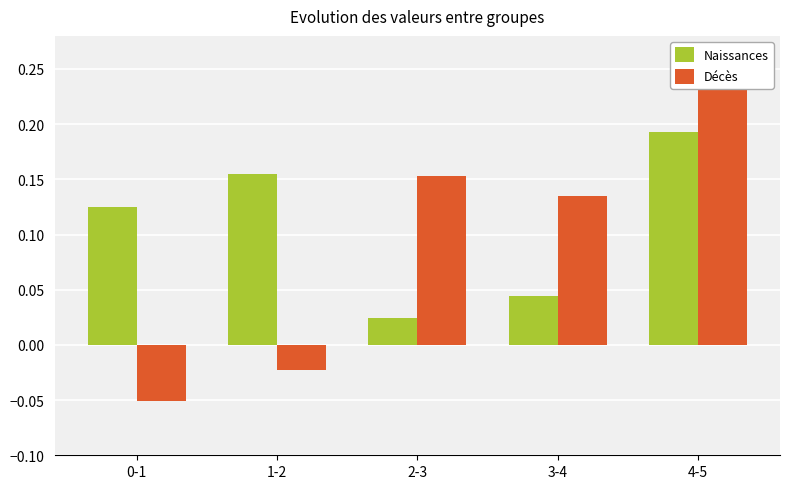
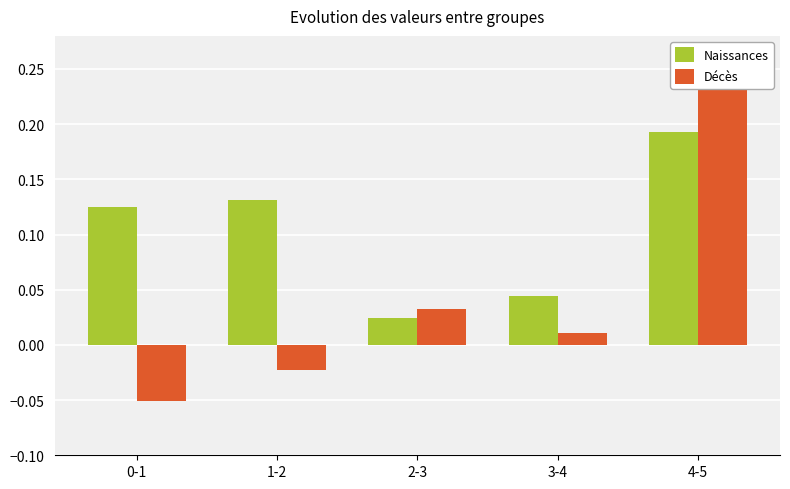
Naissances, 1-2: 0.155 -> 0.131
Décès, 2-3: 0.153 -> 0.032
Décès, 3-4: 0.135 -> 0.011
